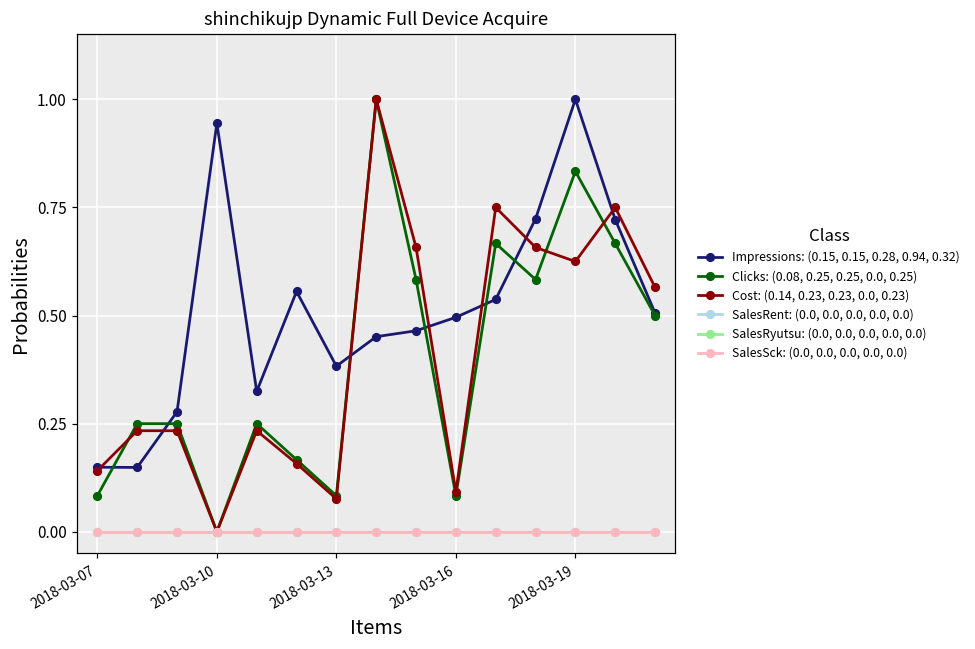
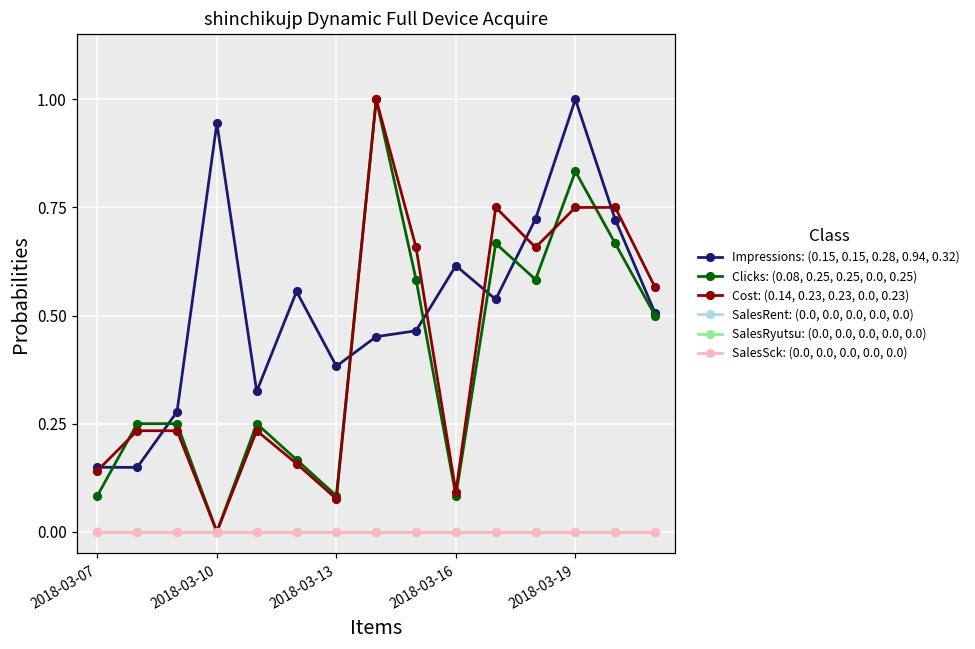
Impressions: (0.15, 0.15, 0.28, 0.94, 0.32), 2018-03-16: 0.50 -> 0.62
Cost: (0.14, 0.23, 0.23, 0.0, 0.23), 2018-03-19: 0.63 -> 0.75
